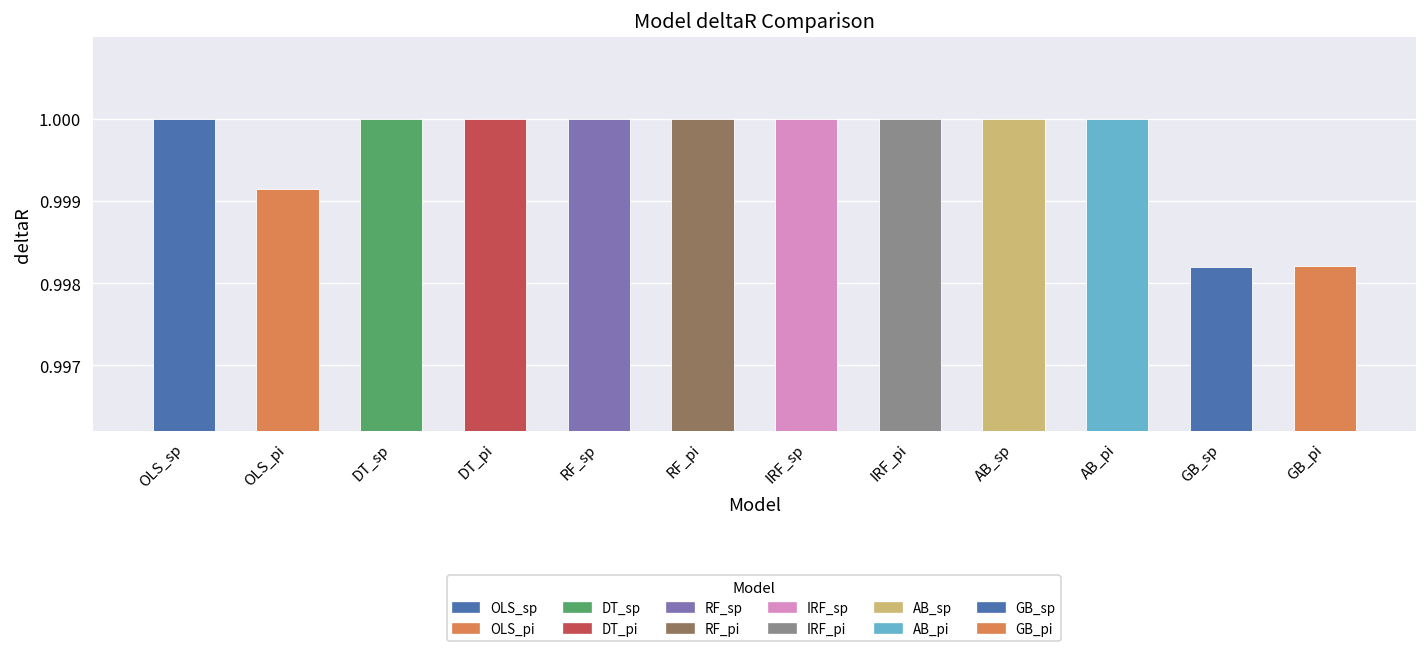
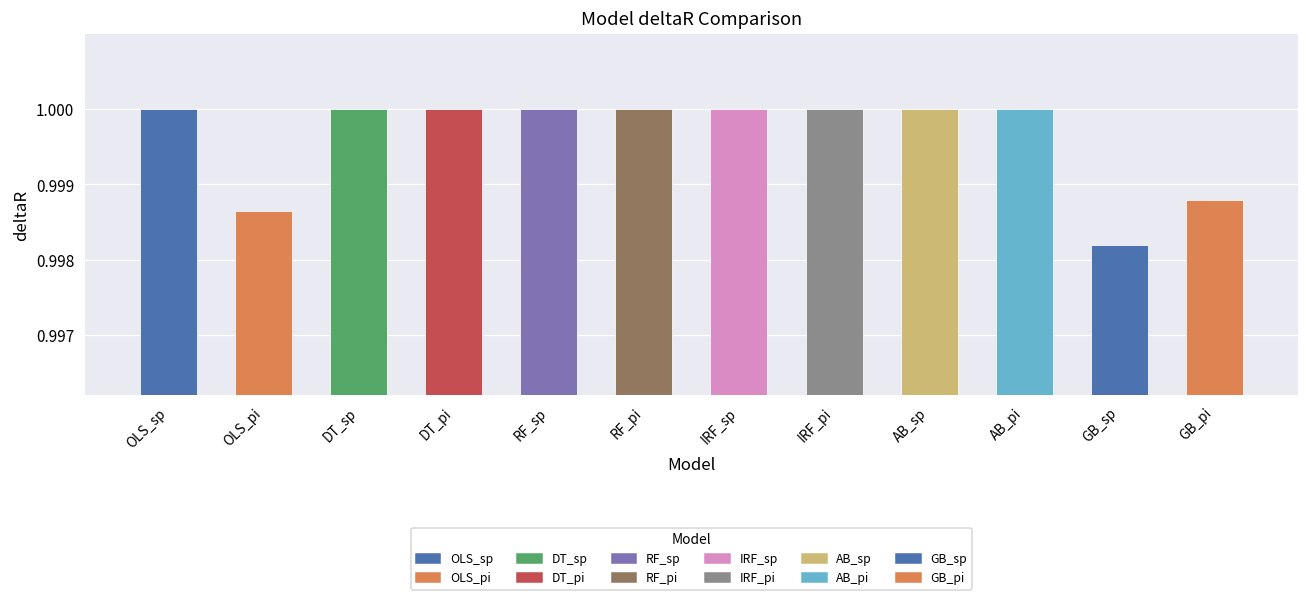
OLS_pi: 0.9991 -> 0.9986
GB_pi: 0.9982 -> 0.9988
